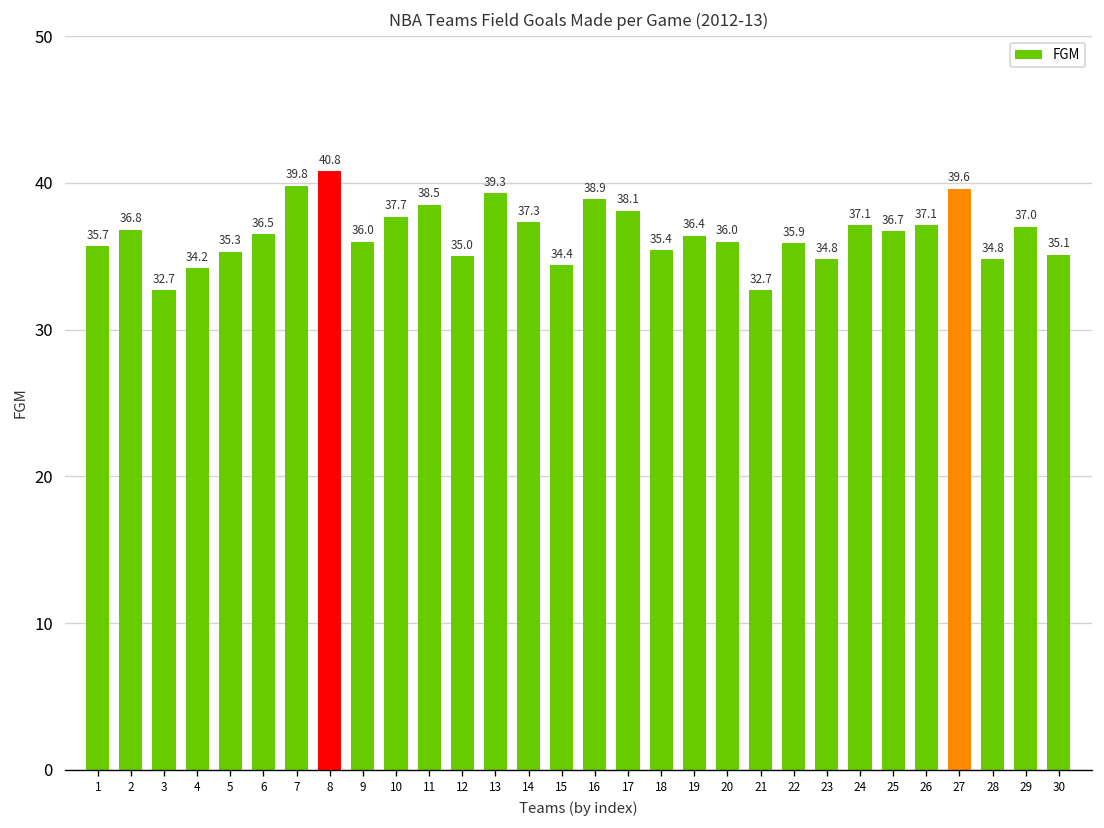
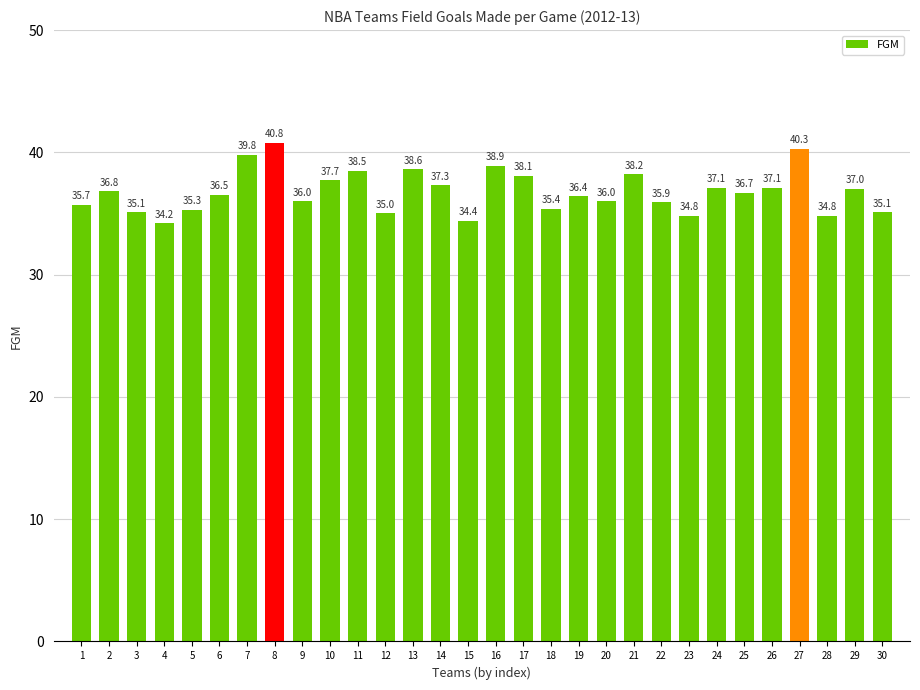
3: 32.7 -> 35.1
13: 39.3 -> 38.6
21: 32.7 -> 38.2
27: 39.6 -> 40.3
